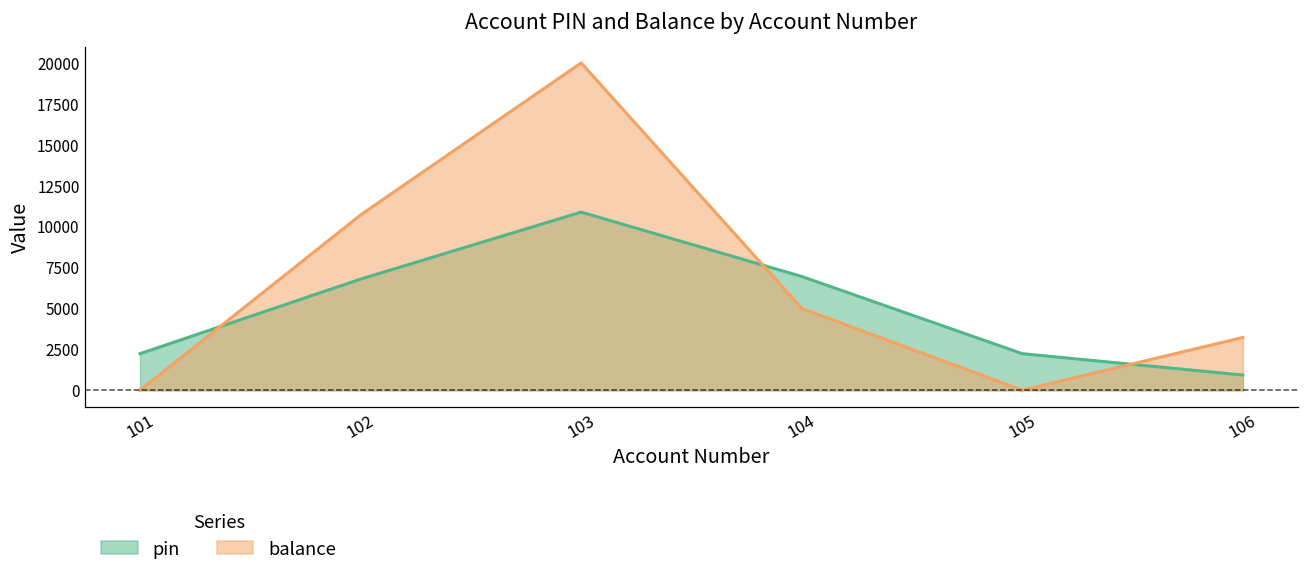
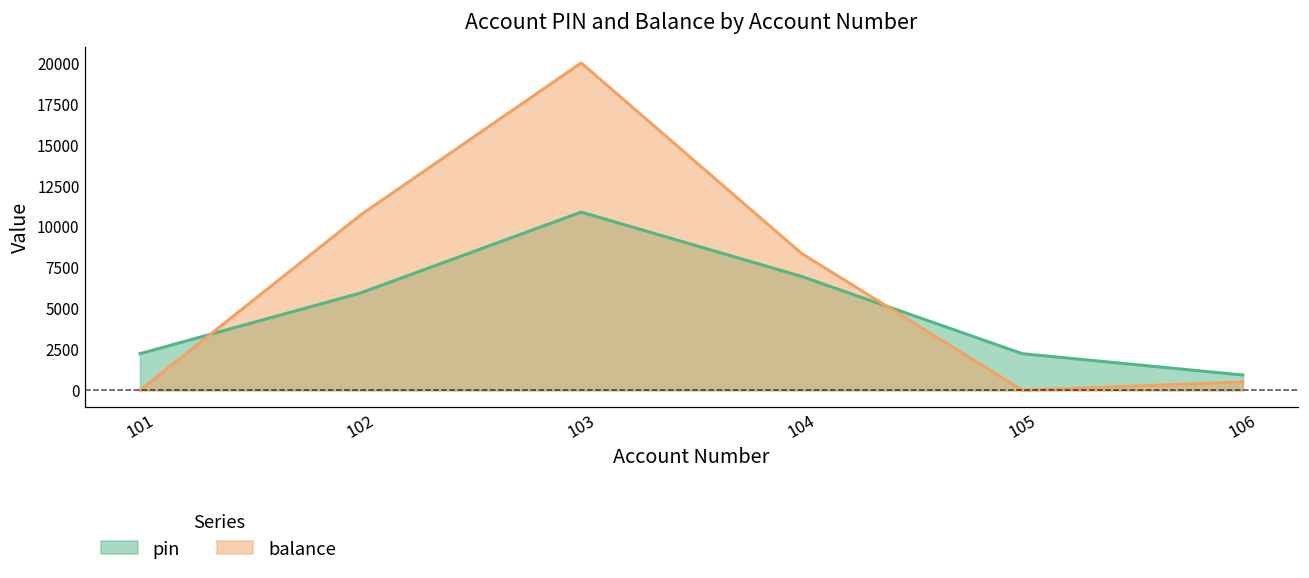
pin, 102: 6800 -> 5900
balance, 104: 5000 -> 8400
balance, 106: 3200 -> 500
